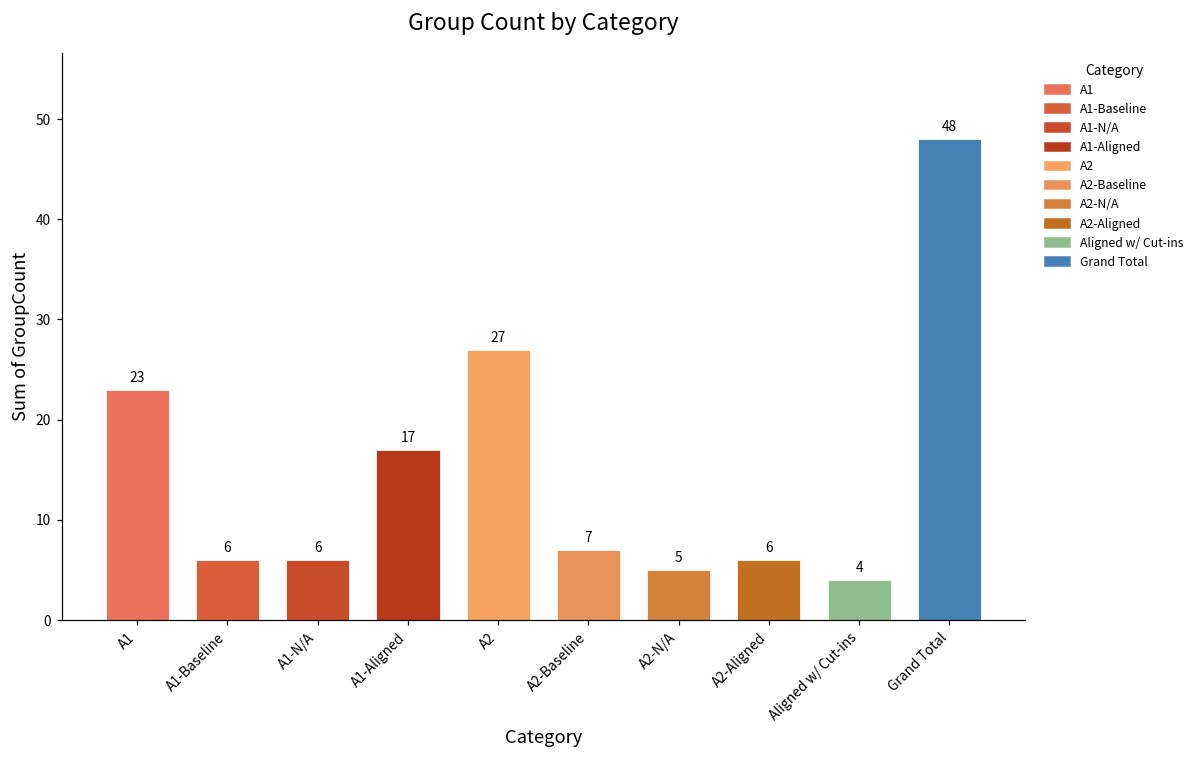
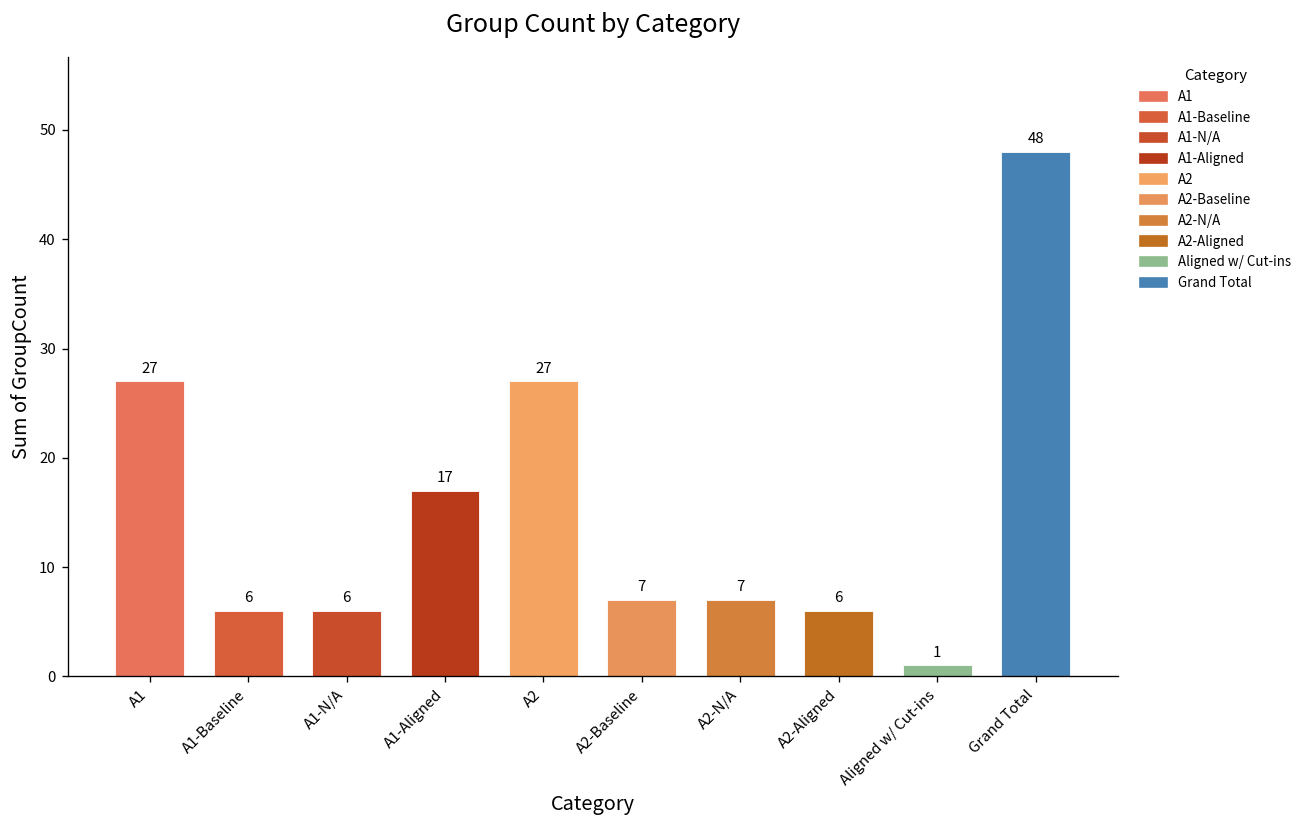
A1: 23 -> 27
A2-N/A: 5 -> 7
Aligned w/ Cut-ins: 4 -> 1
